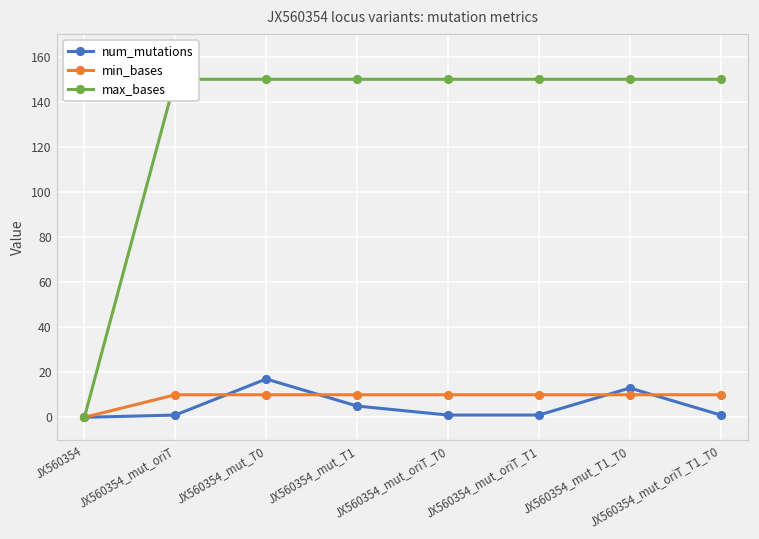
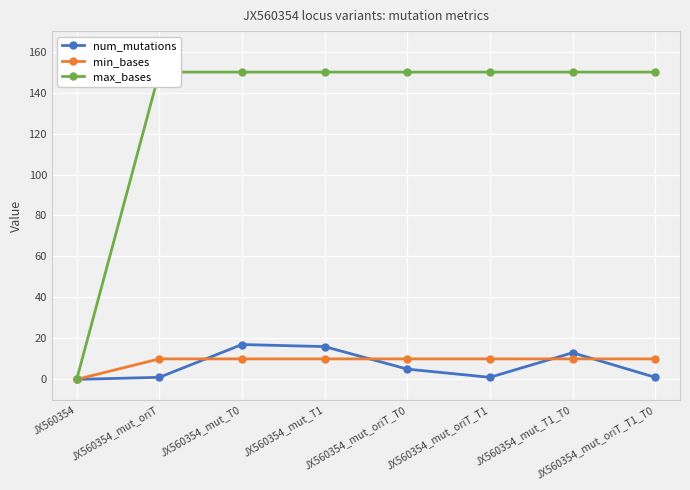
num_mutations, JX560354_mut_T1: 5 -> 16
num_mutations, JX560354_mut_oriT_T0: 1 -> 5
